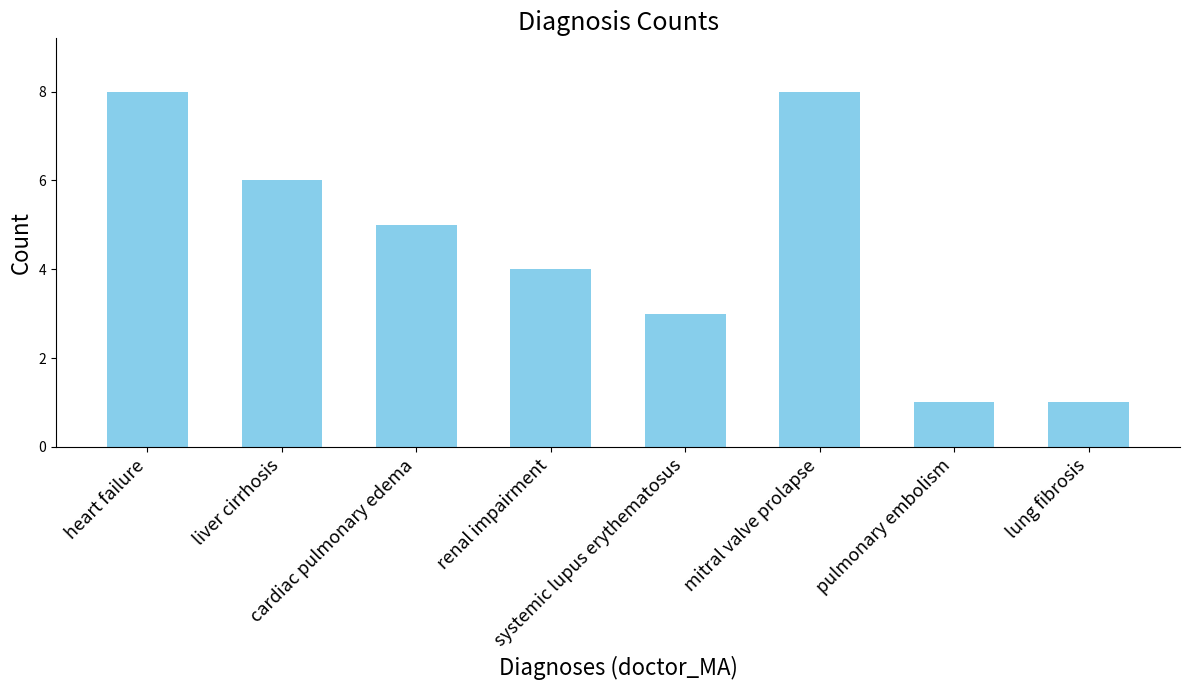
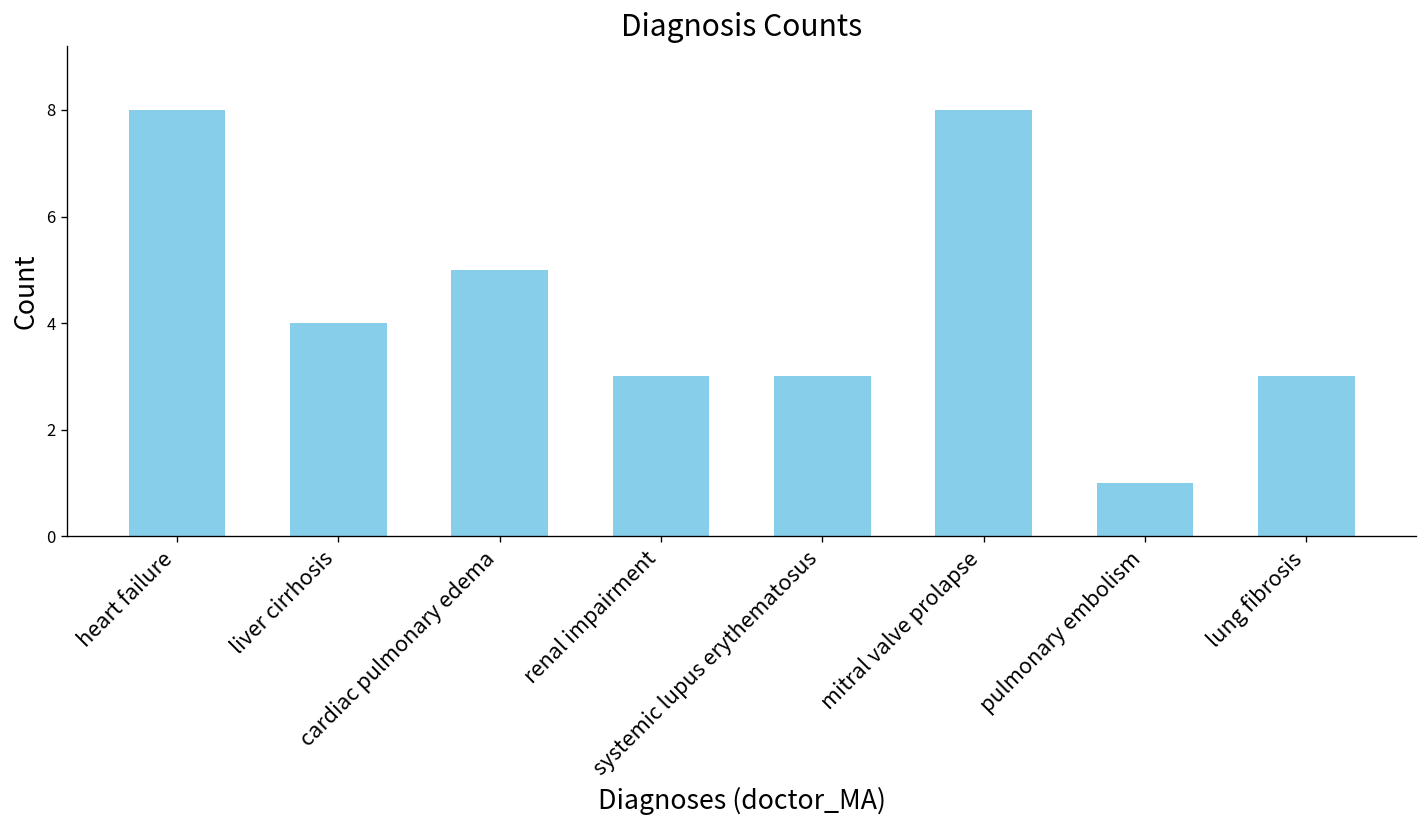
liver cirrhosis: 6 -> 4
renal impairment: 4 -> 3
lung fibrosis: 1 -> 3
